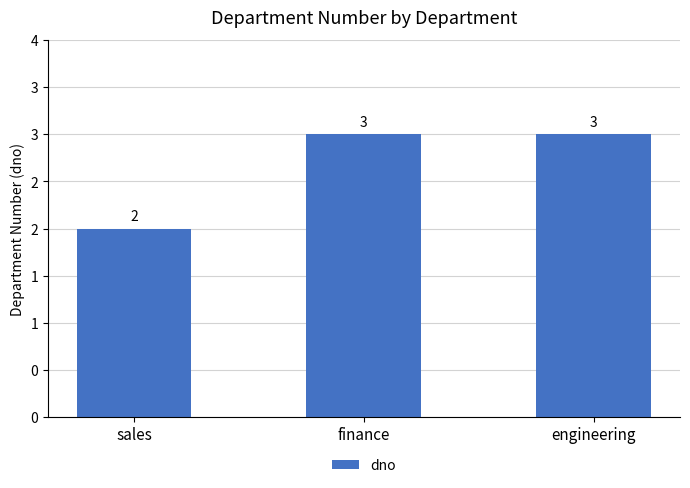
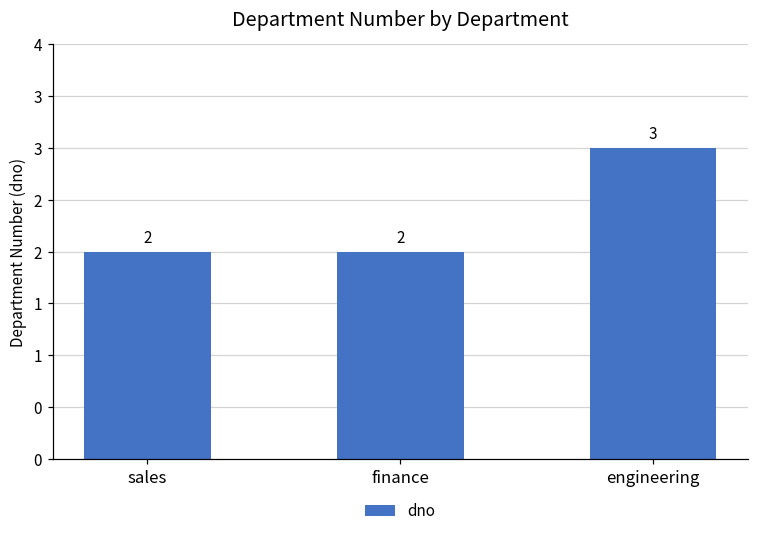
finance: 3 -> 2
